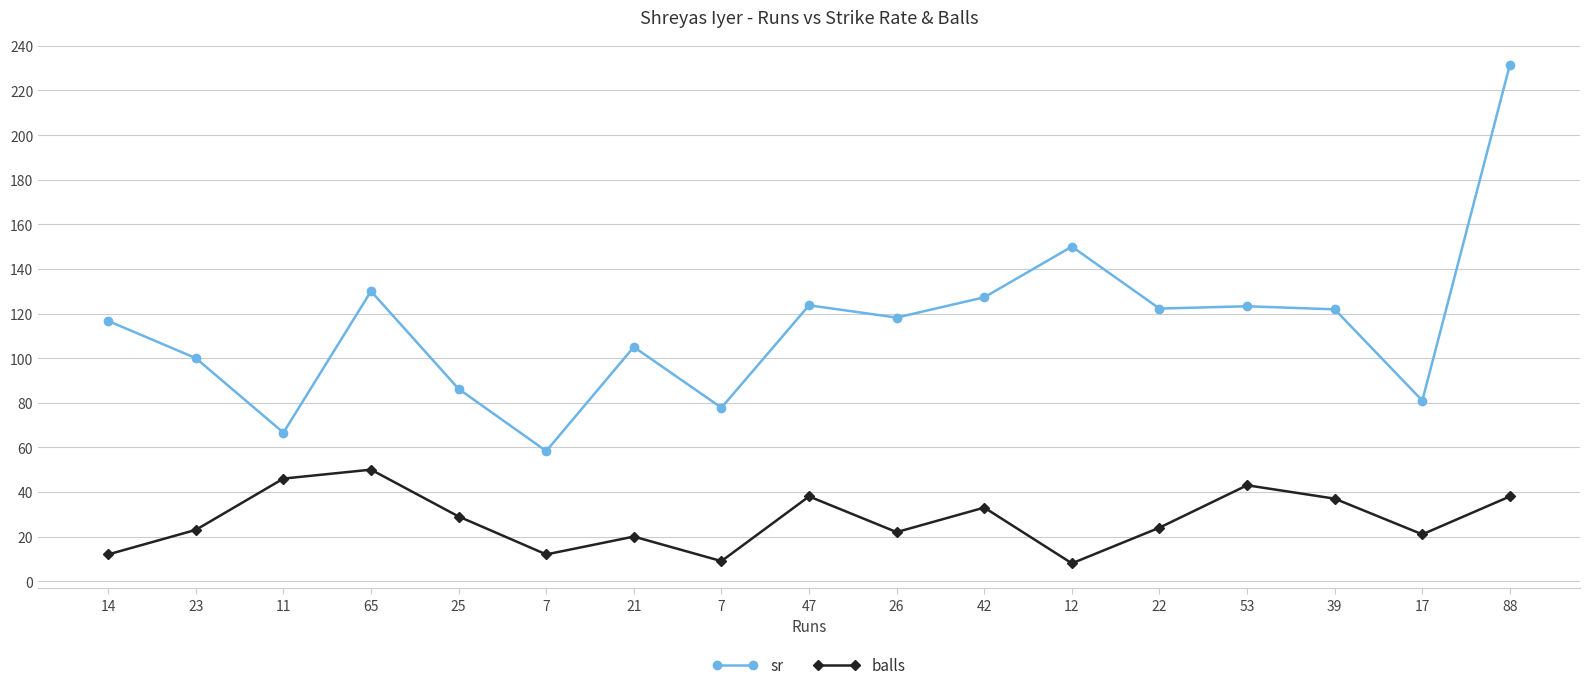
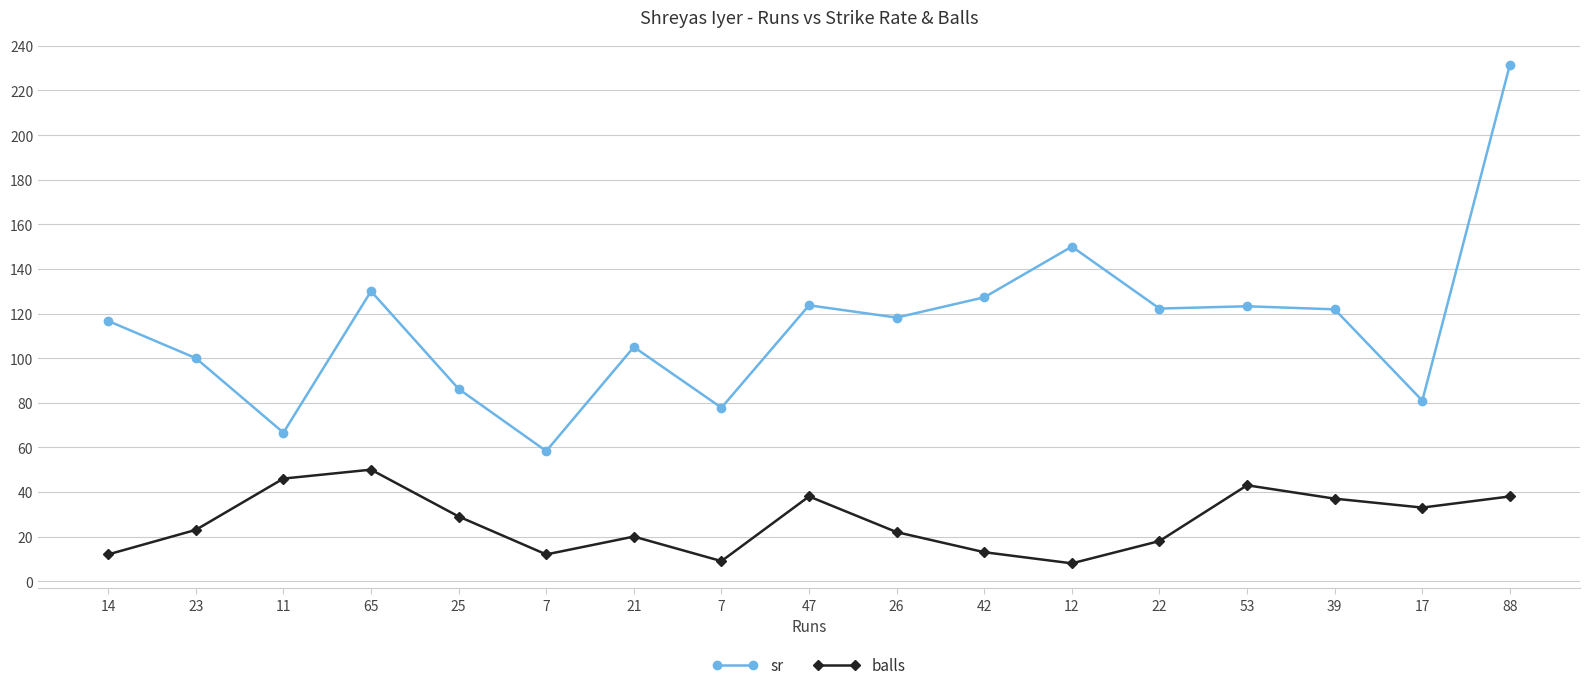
balls, 42: 33 -> 13
balls, 22: 24 -> 18
balls, 17: 21 -> 33
